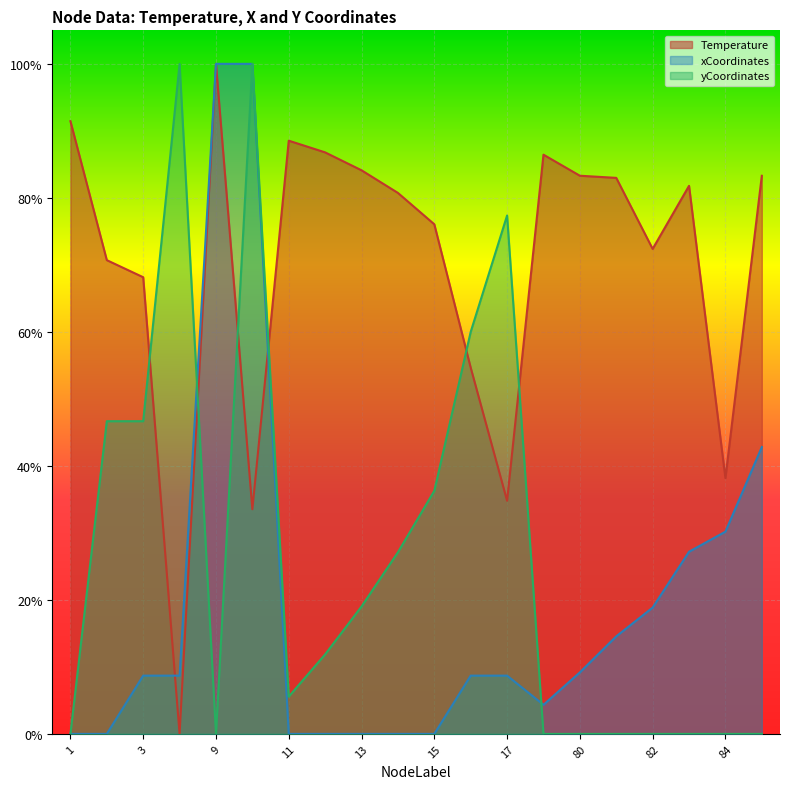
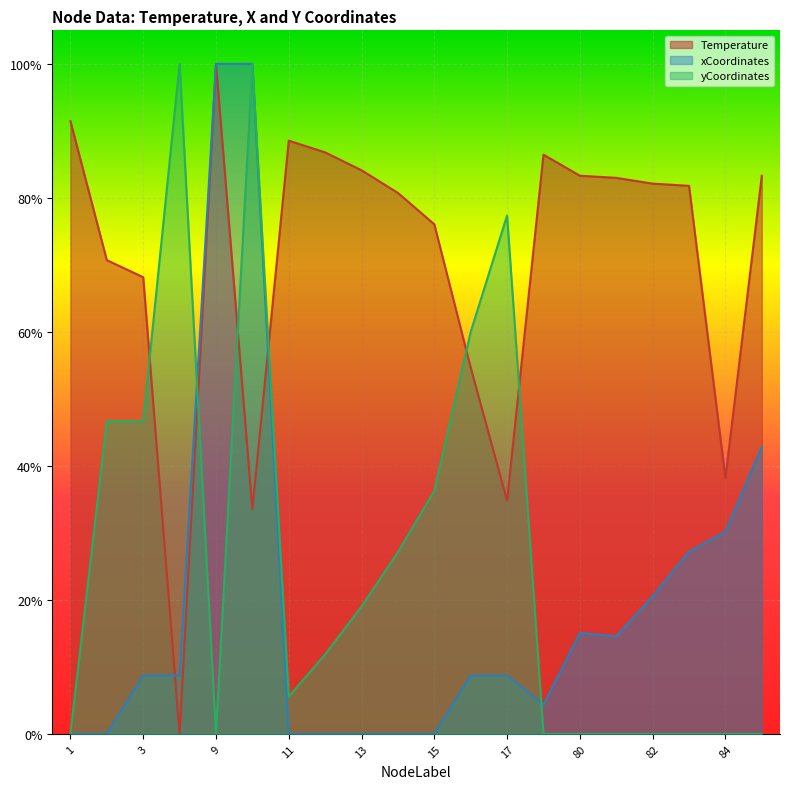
xCoordinates, 80: 9% -> 15%
Temperature, 82: 72% -> 82%
xCoordinates, 82: 19% -> 21%
